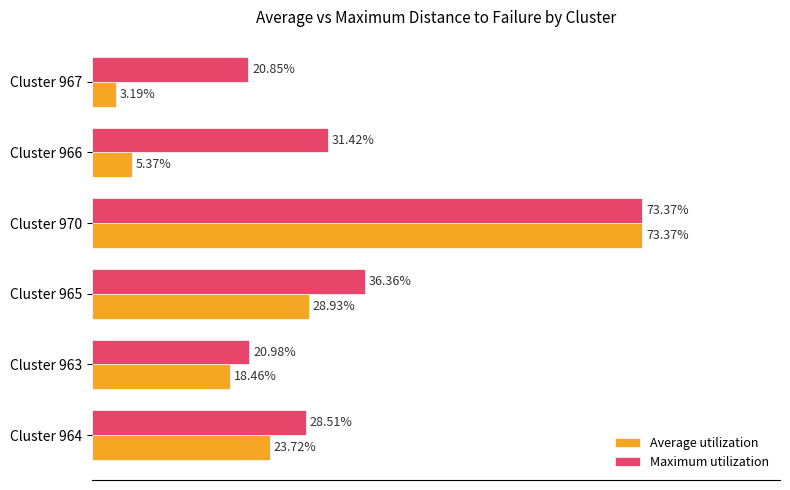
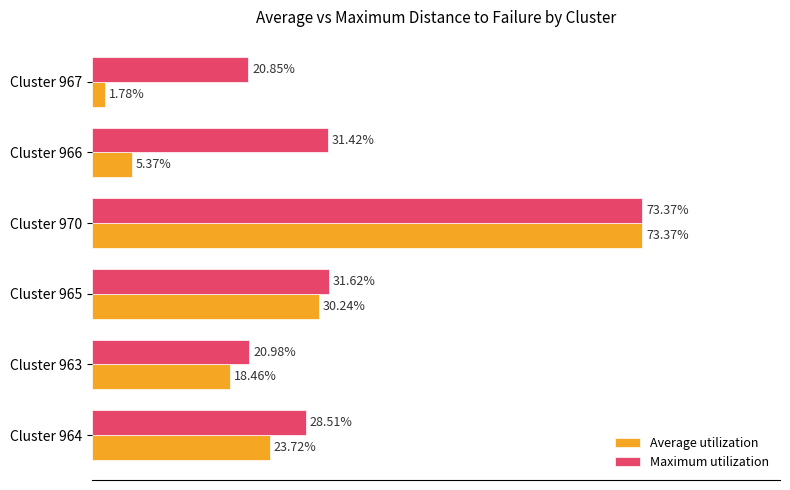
Average utilization, Cluster 967: 3.19% -> 1.78%
Maximum utilization, Cluster 965: 36.36% -> 31.62%
Average utilization, Cluster 965: 28.93% -> 30.24%
